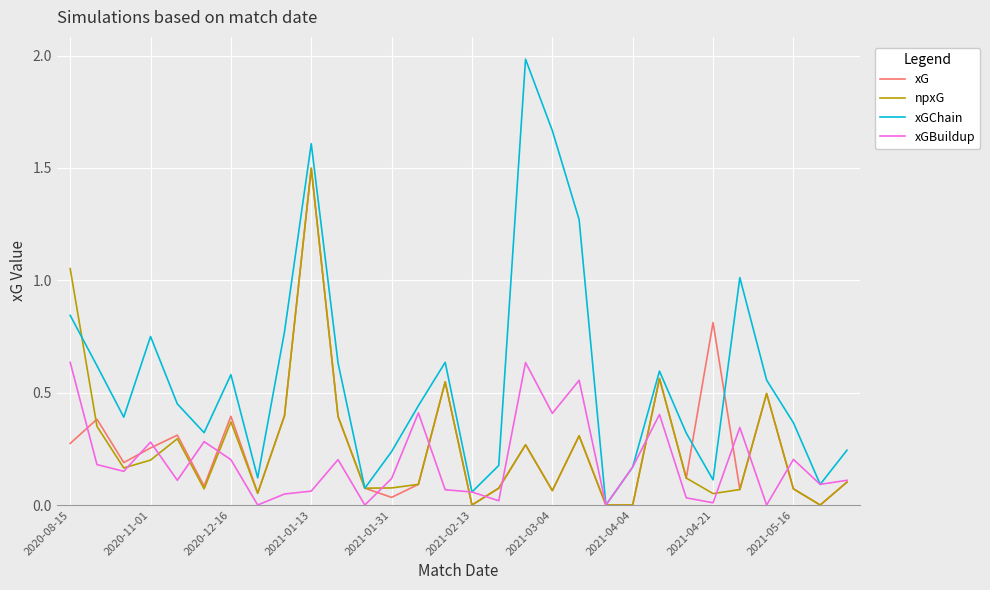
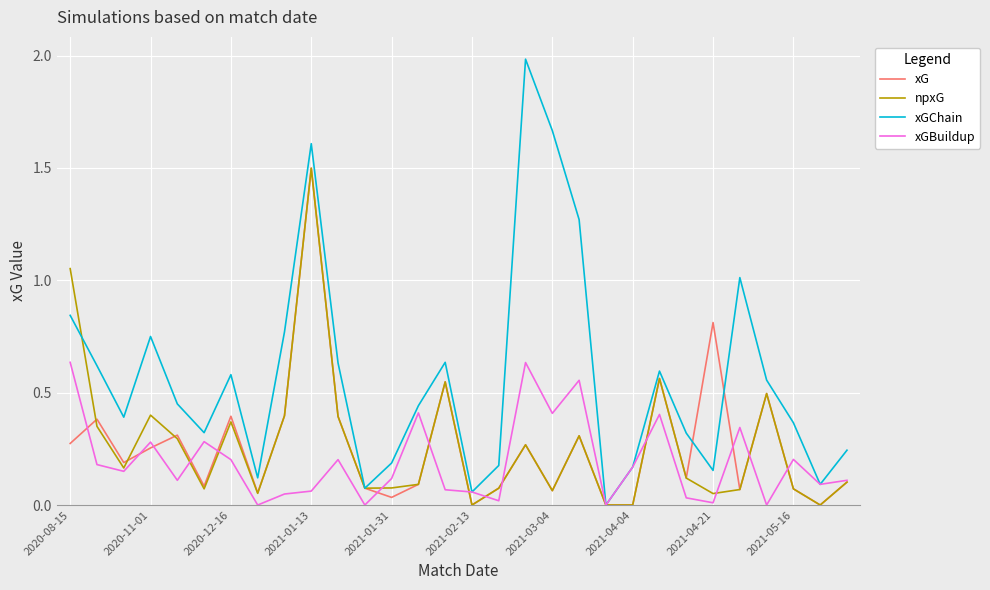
npxG, 2020-11-01: 0.2 -> 0.4
xGChain, 2021-01-31: 0.24 -> 0.19
xGChain, 2021-04-21: 0.11 -> 0.15
